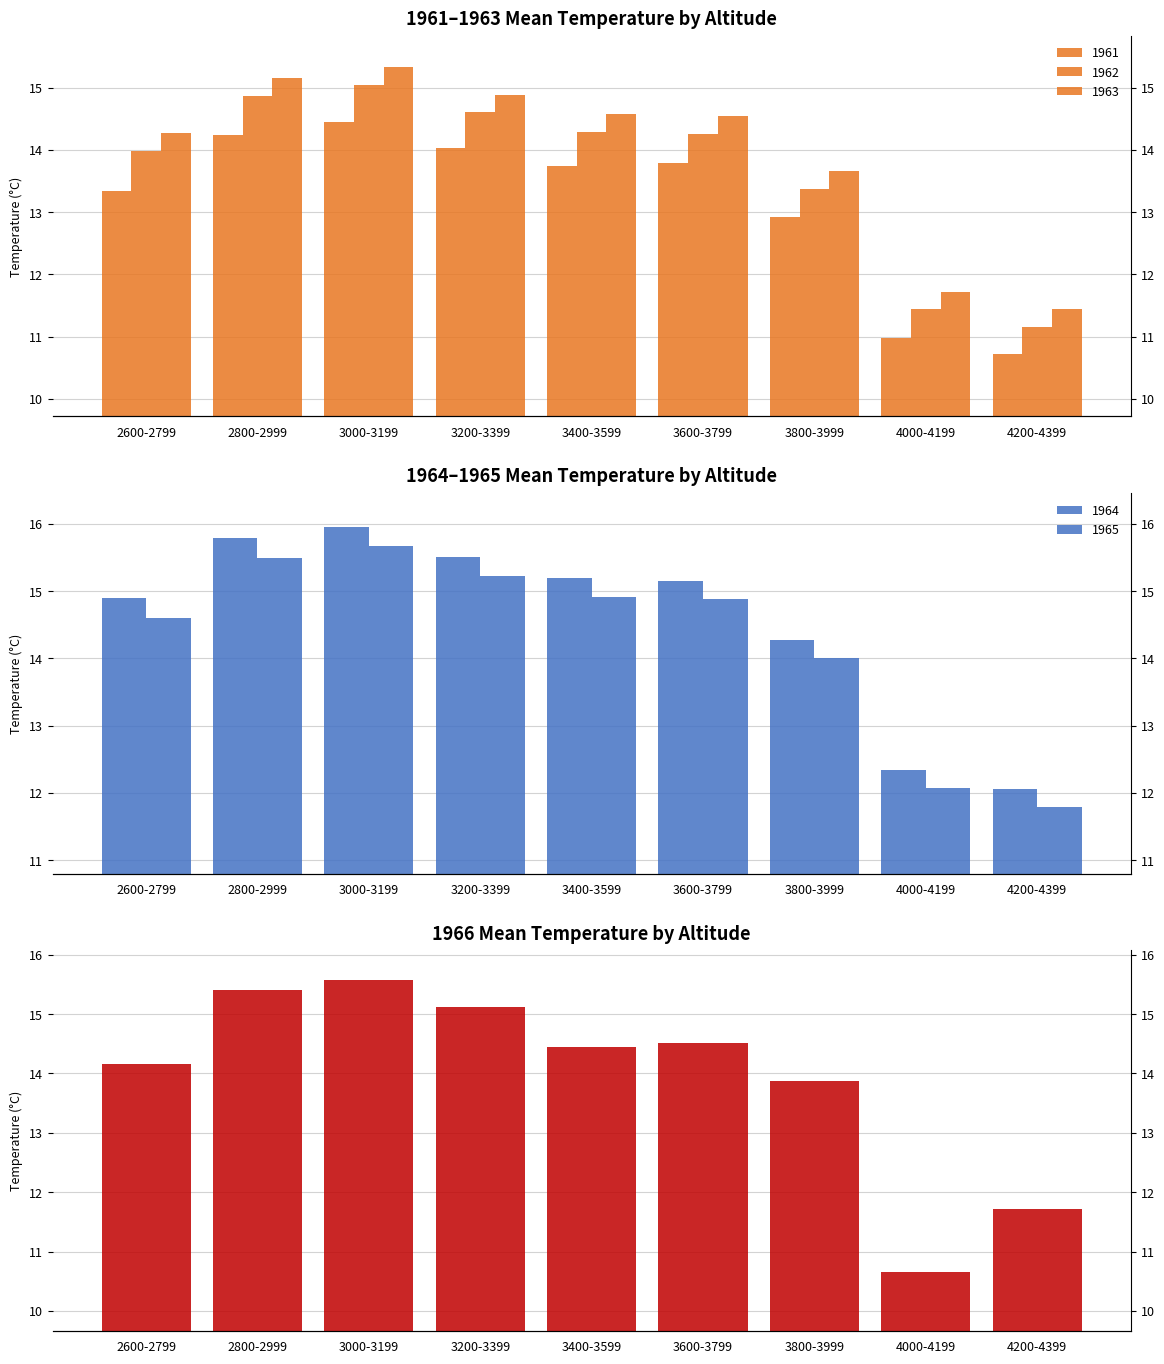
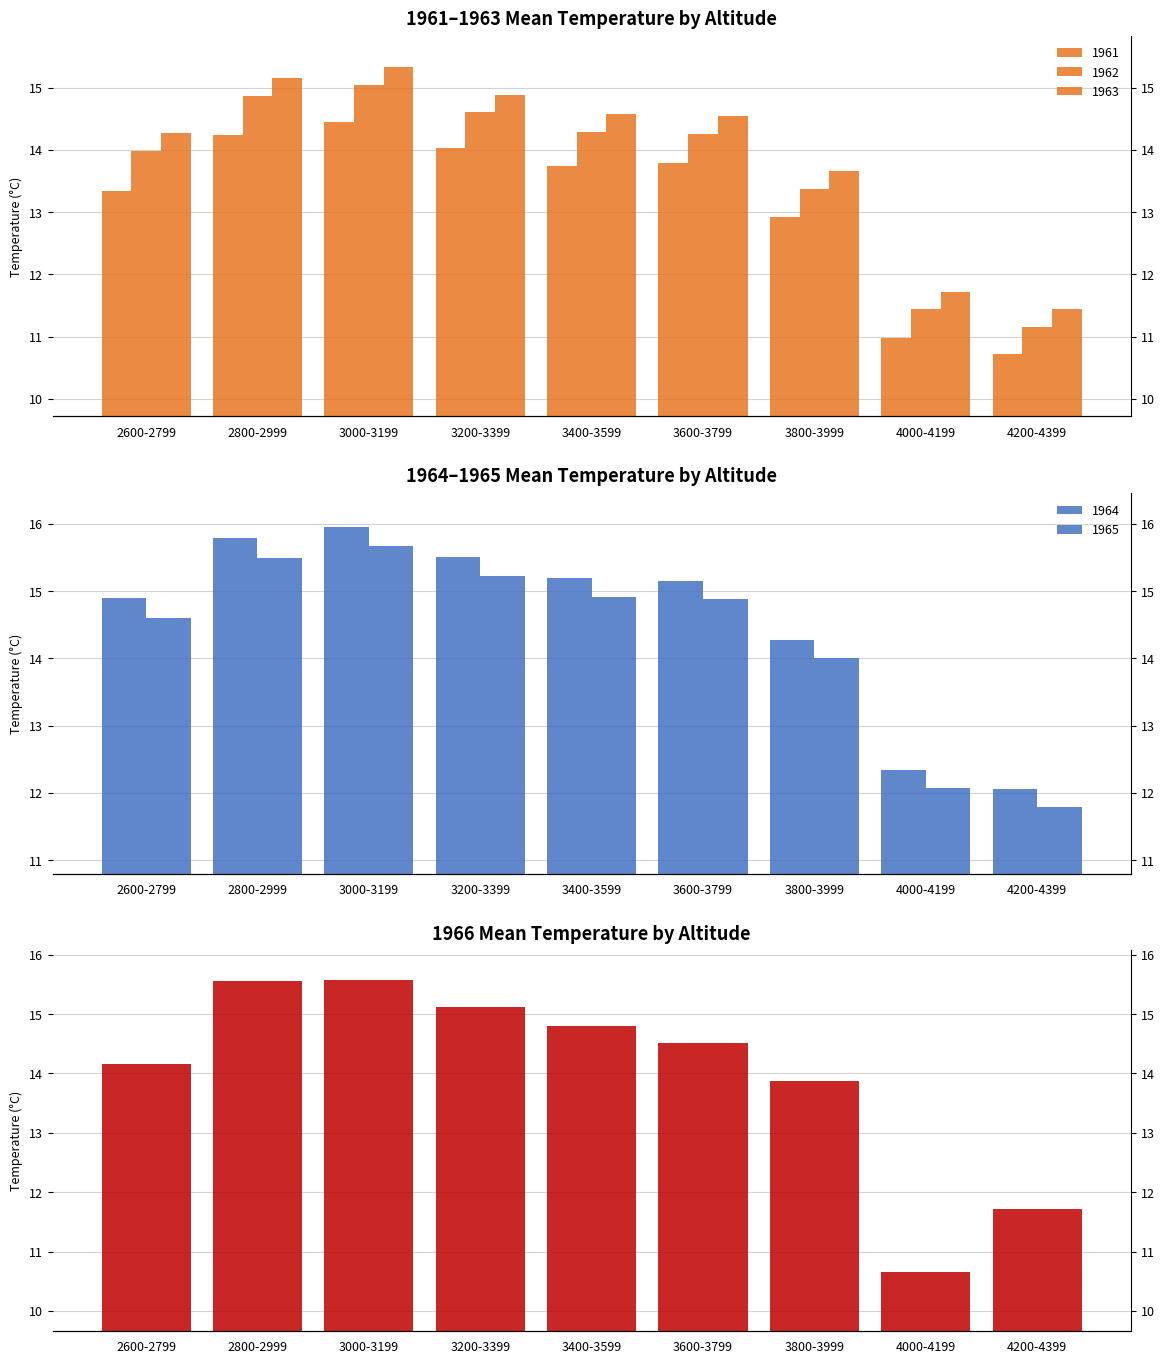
1966 Mean Temperature by Altitude, 2800-2999: 15.4 -> 15.5
1966 Mean Temperature by Altitude, 3400-3599: 14.4 -> 14.8
